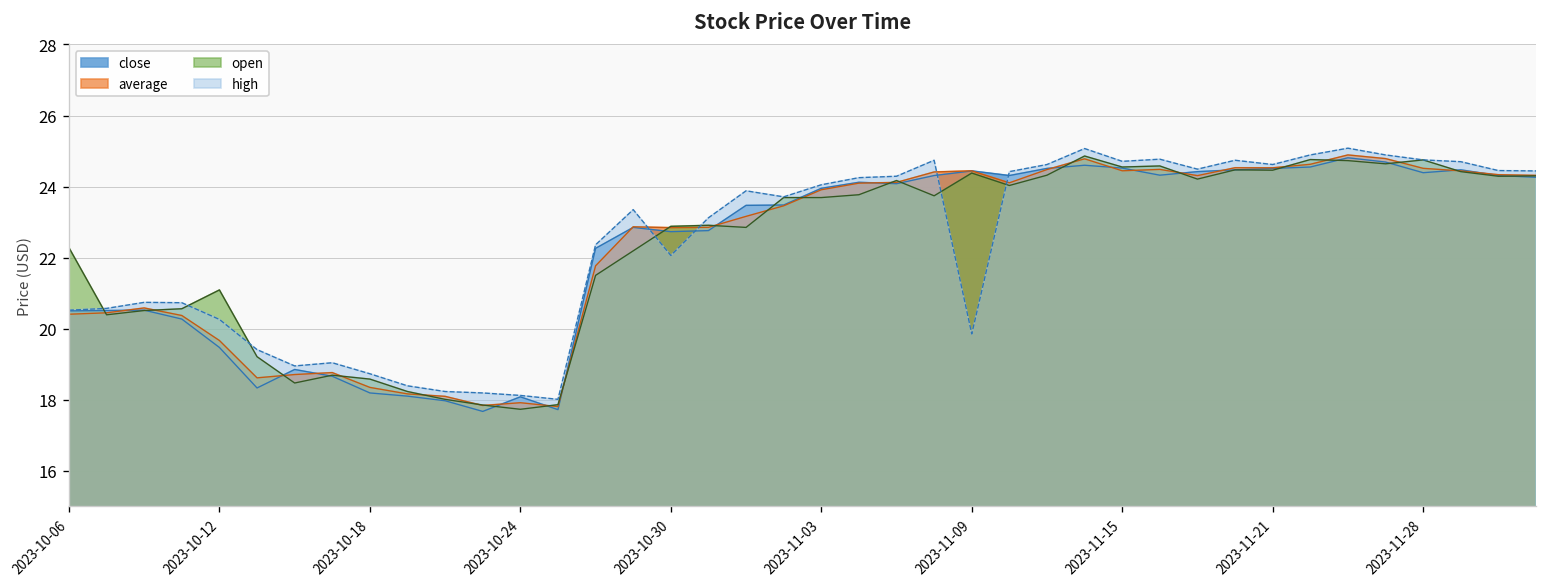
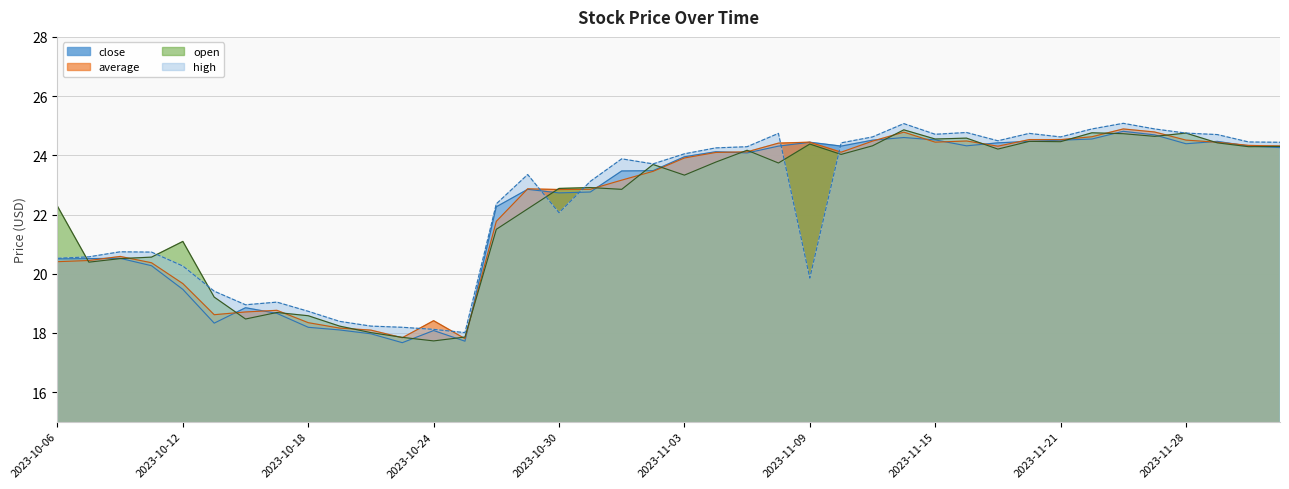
average, 2023-10-24: 17.9 -> 18.4
open, 2023-11-03: 23.7 -> 23.3
